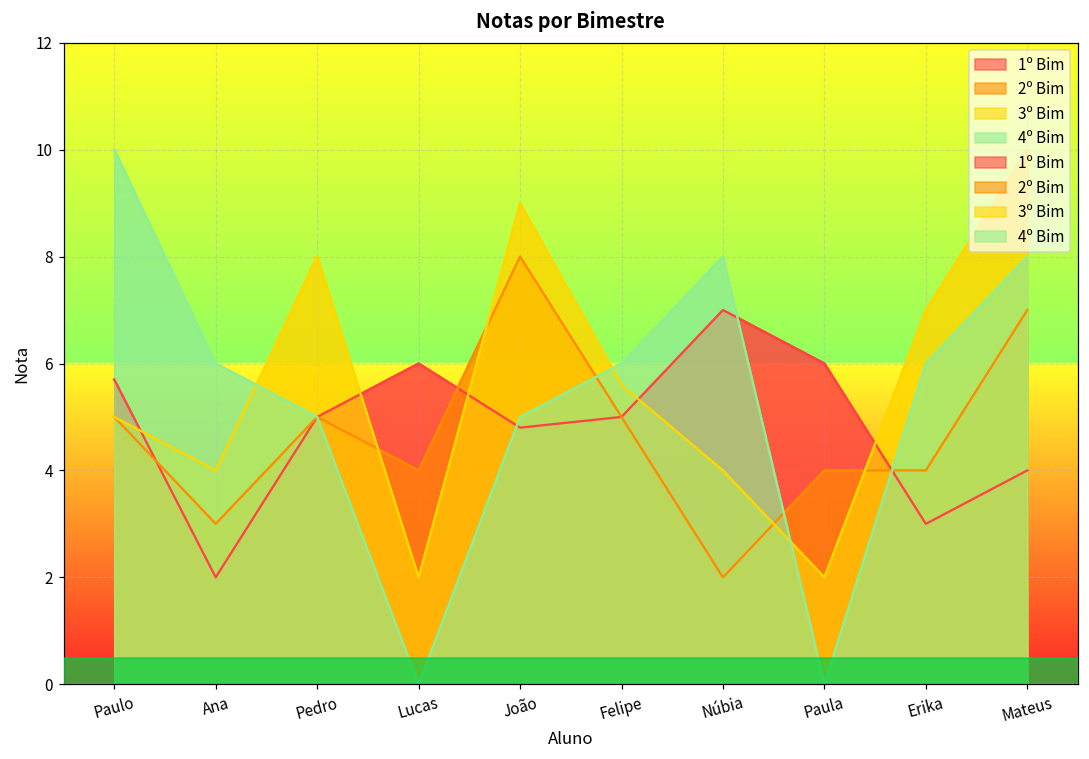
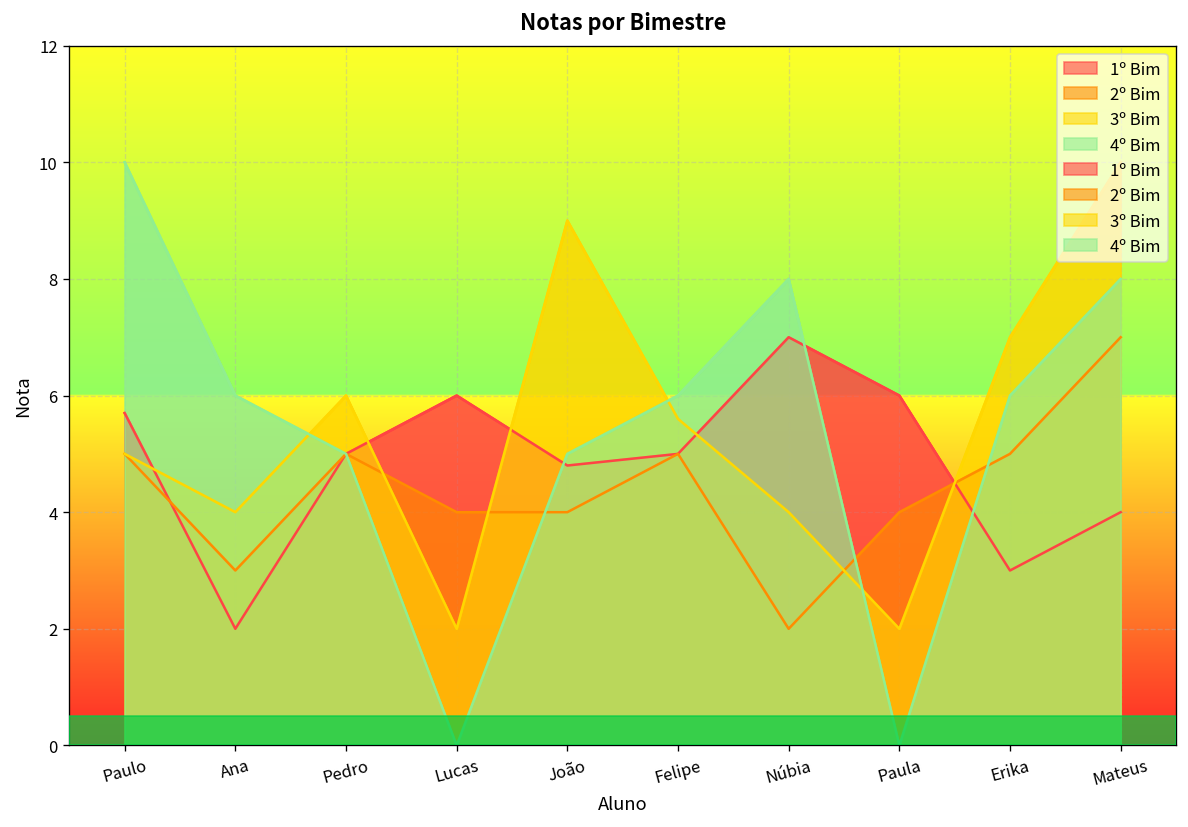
3º Bim, Pedro: 8 -> 6
2º Bim, João: 8 -> 4
2º Bim, Erika: 4 -> 5
